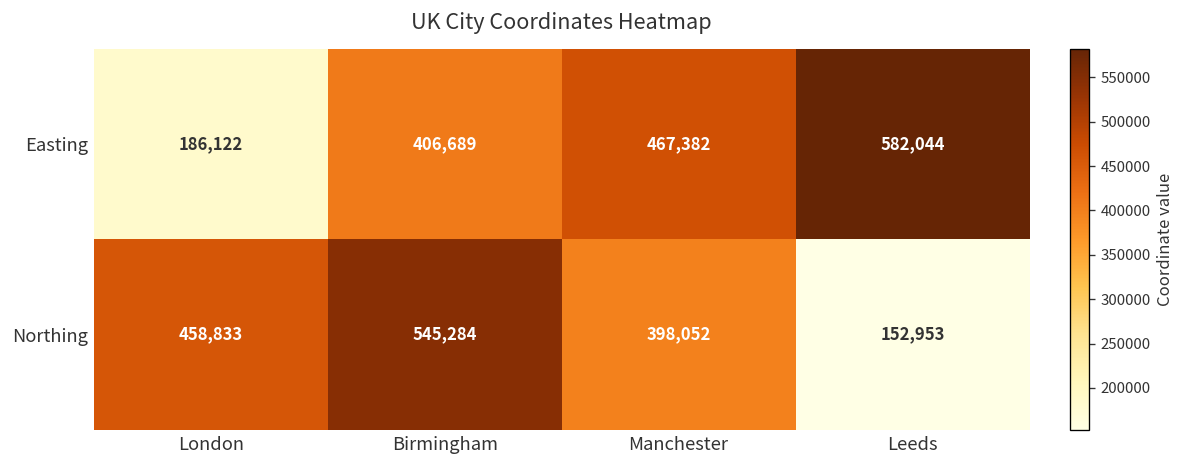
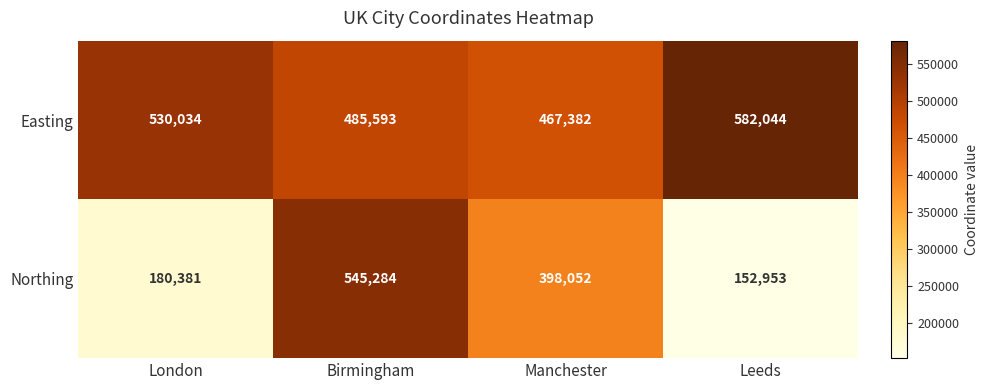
Easting, London: 186,122 -> 530,034
Easting, Birmingham: 406,689 -> 485,593
Northing, London: 458,833 -> 180,381
